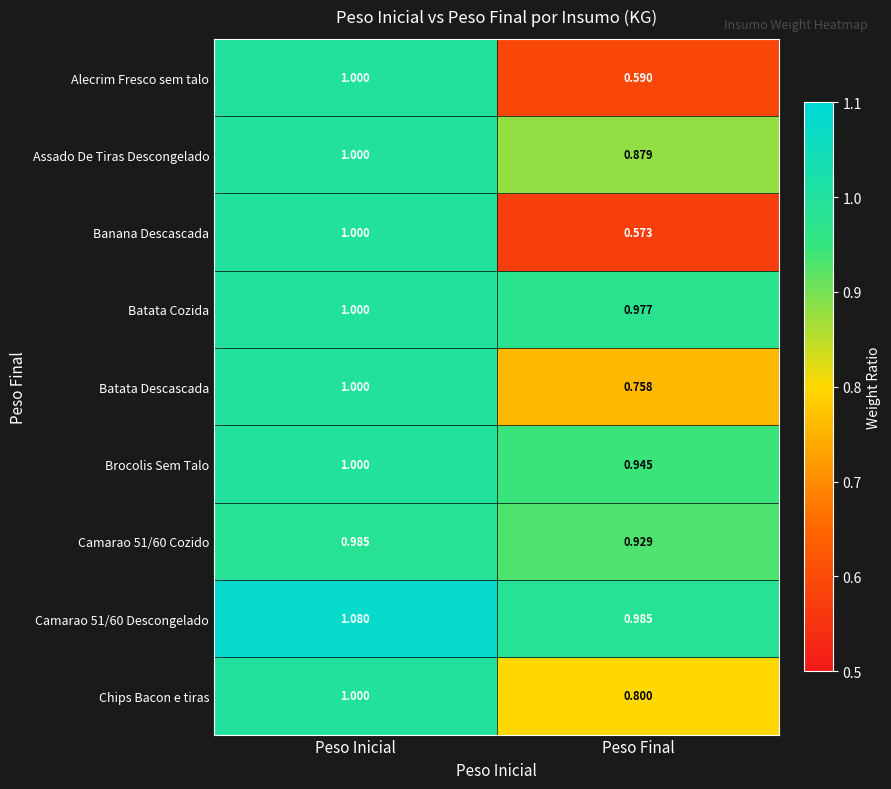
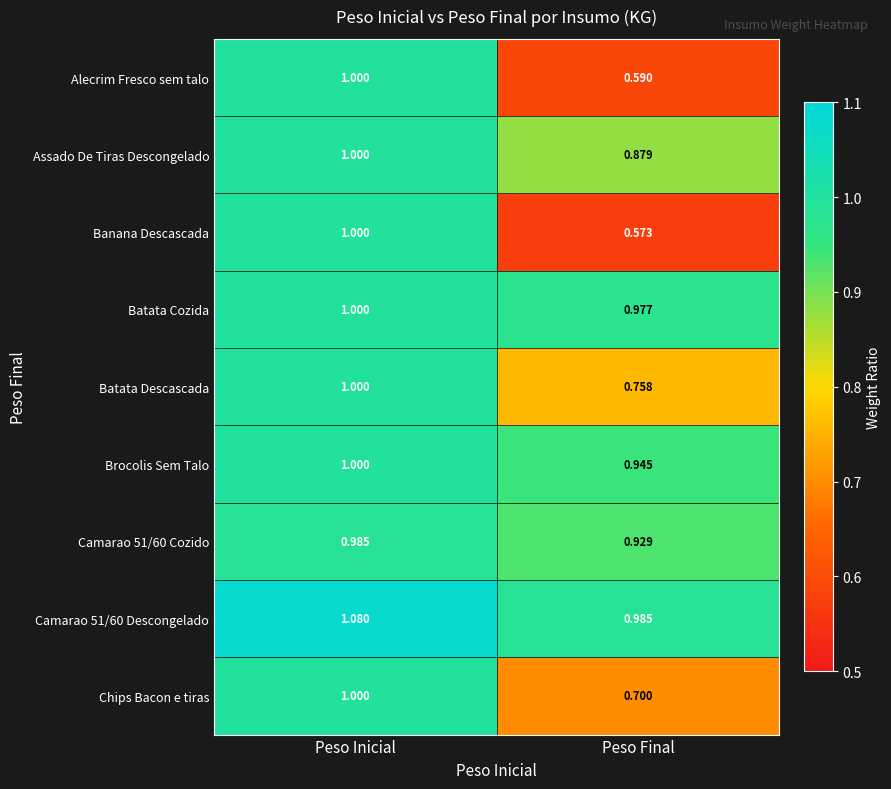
Chips Bacon e tiras, Peso Final: 0.800 -> 0.700
